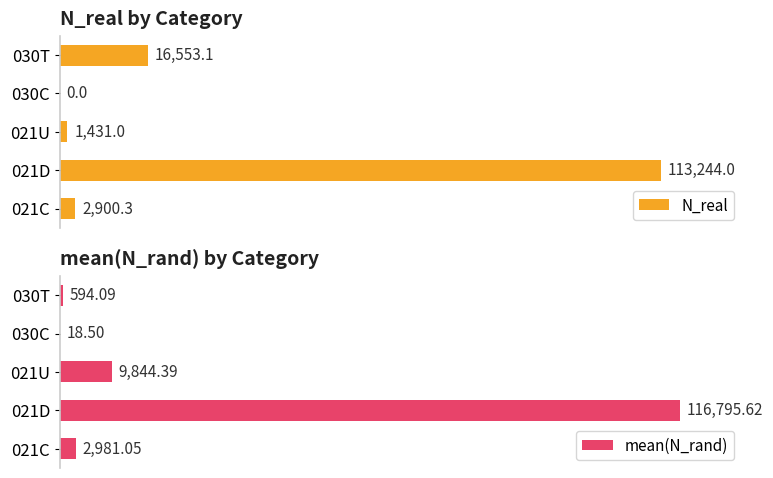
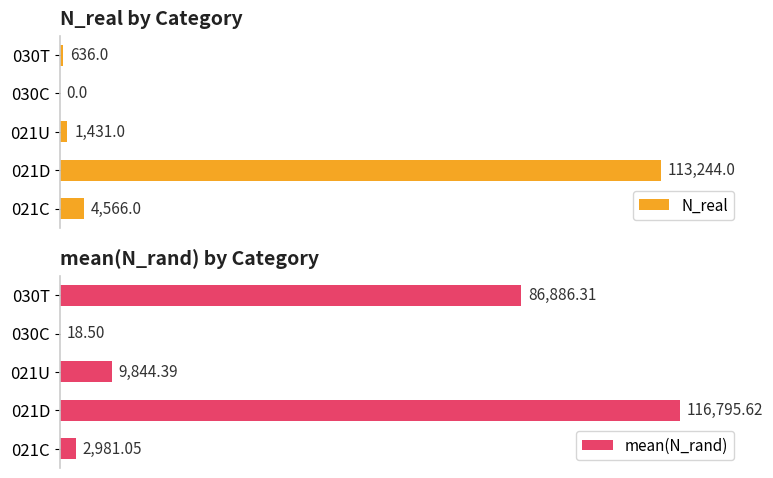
N_real by Category, 030T: 16,553.1 -> 636.0
N_real by Category, 021C: 2,900.3 -> 4,566.0
mean(N_rand) by Category, 030T: 594.09 -> 86,886.31
